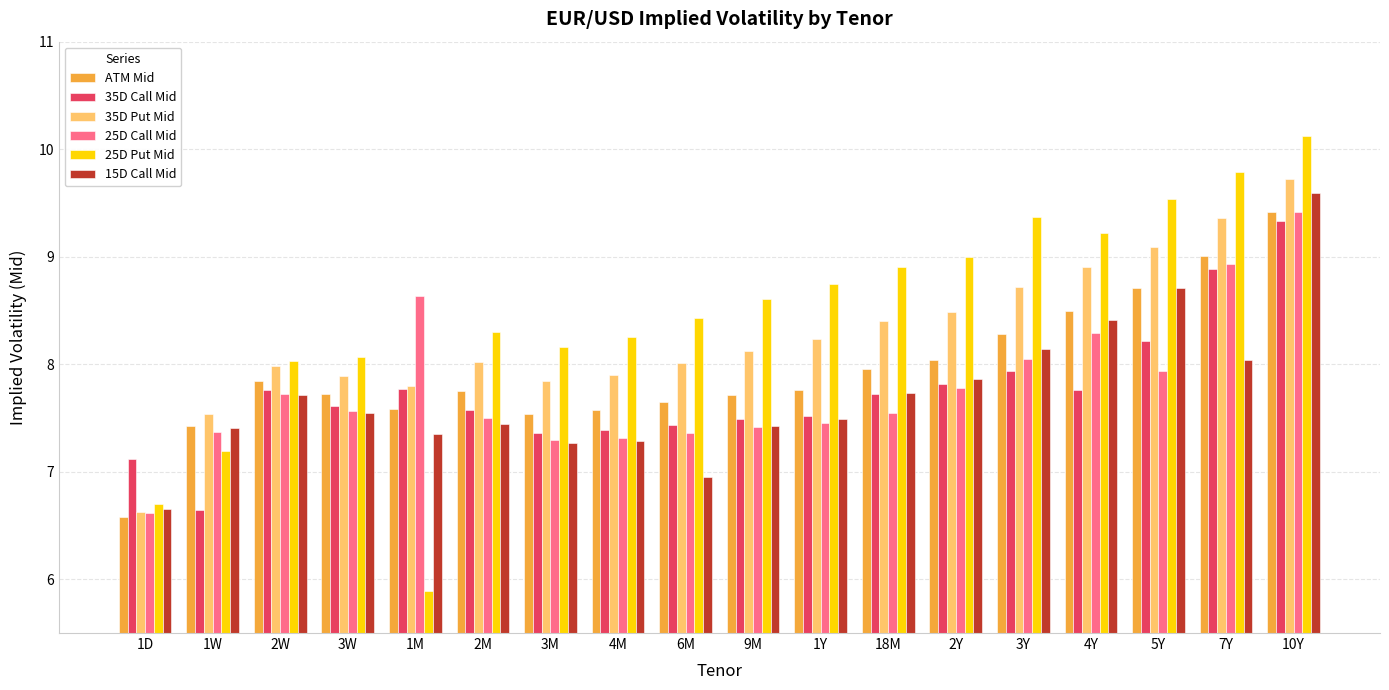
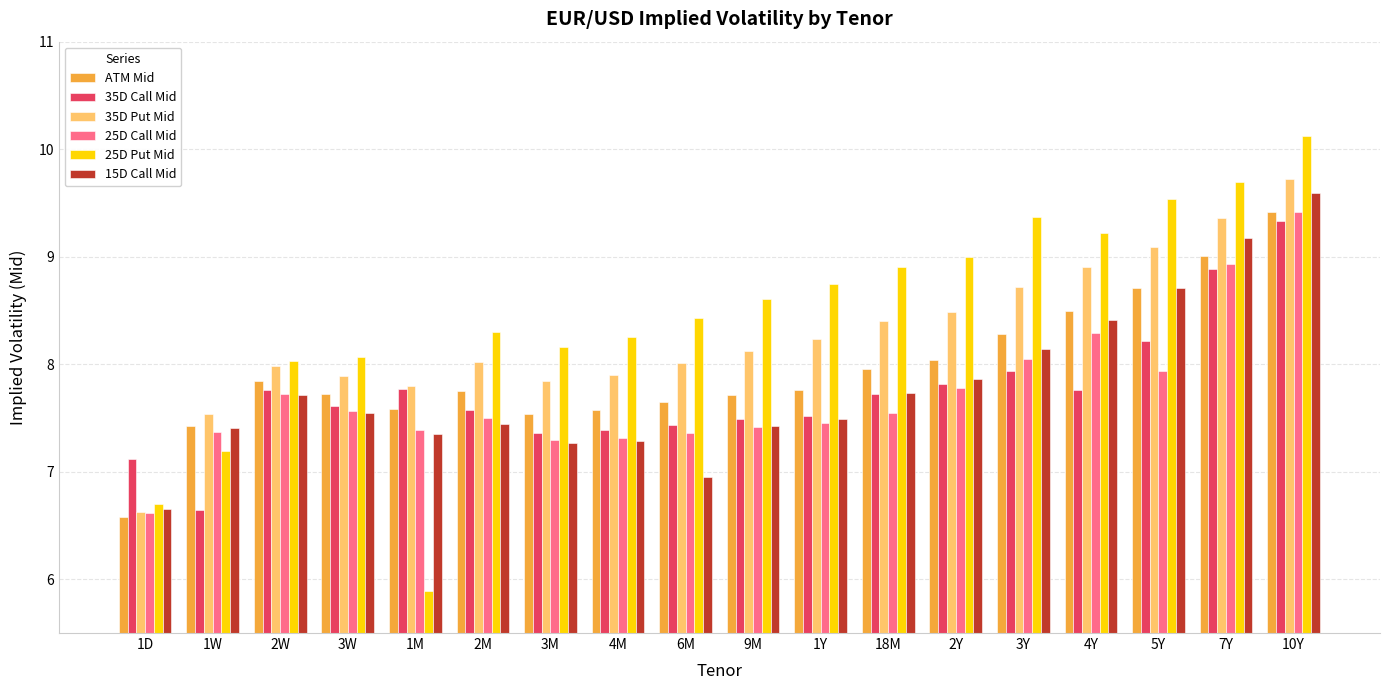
25D Call Mid, 1M: 8.63 -> 7.39
25D Put Mid, 7Y: 9.79 -> 9.69
15D Call Mid, 7Y: 8.04 -> 9.18
